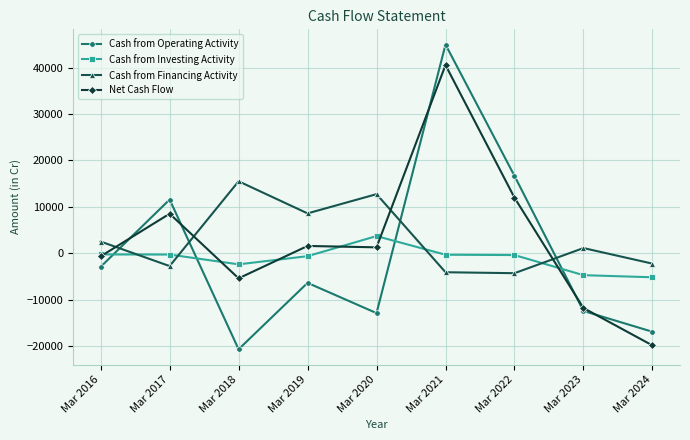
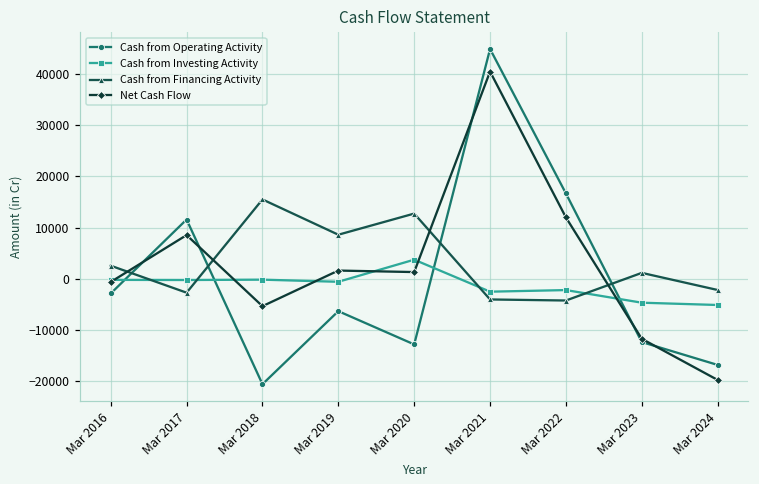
Cash from Investing Activity, Mar 2018: -2000 -> 0
Cash from Investing Activity, Mar 2021: 0 -> -3000
Cash from Investing Activity, Mar 2022: 0 -> -2000
